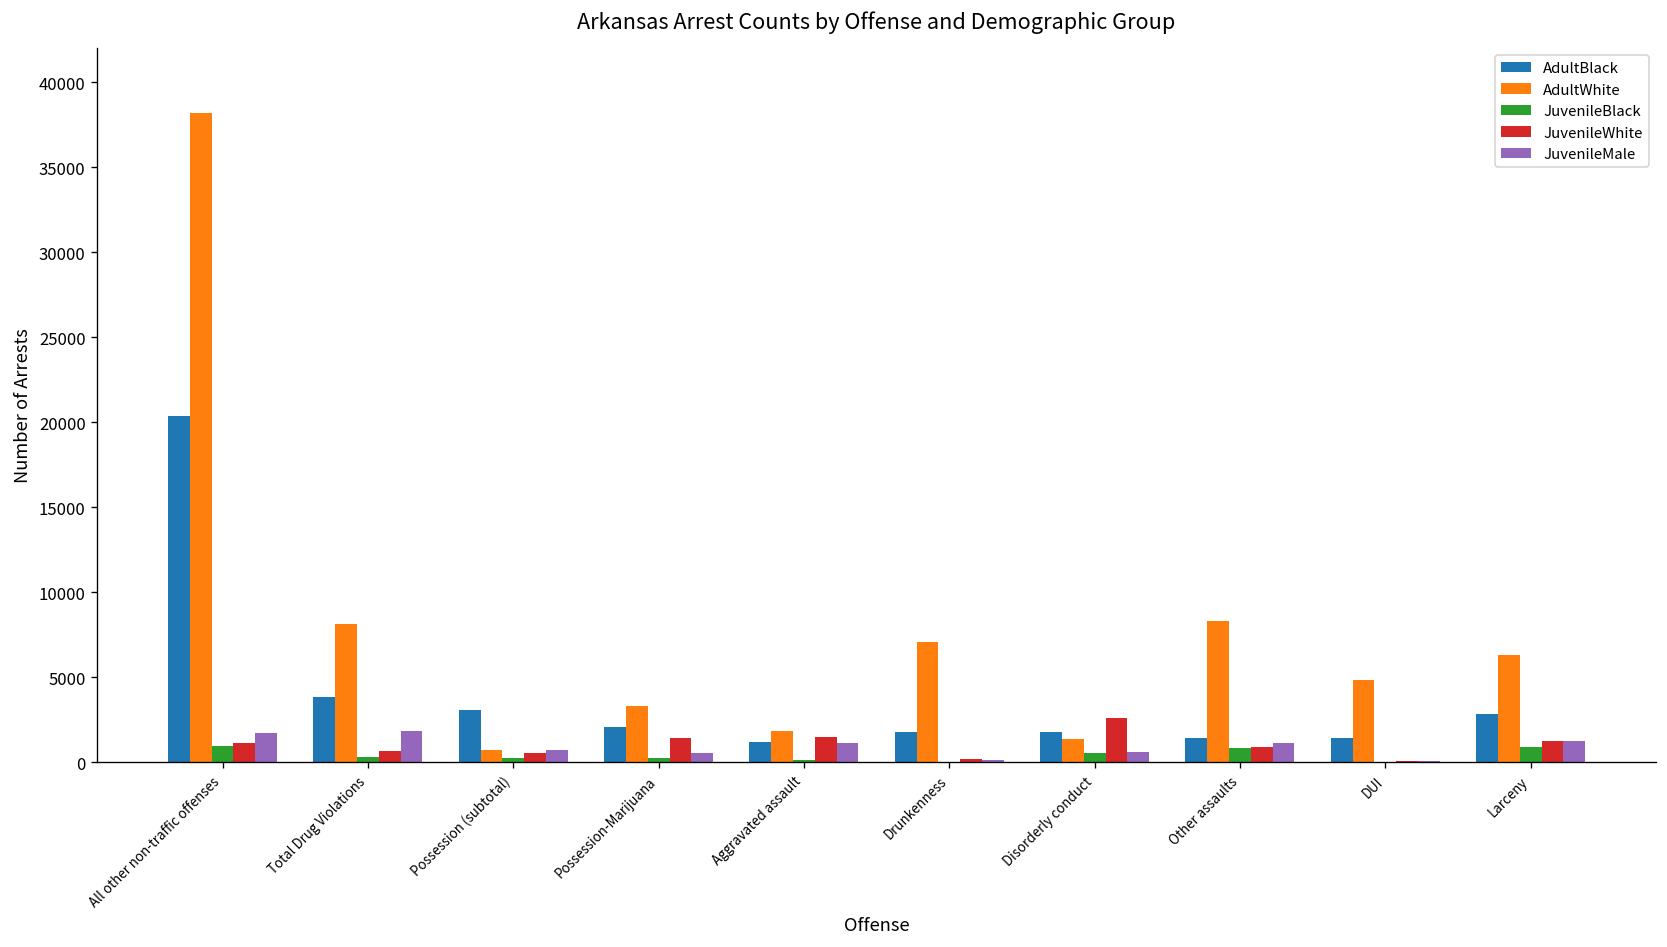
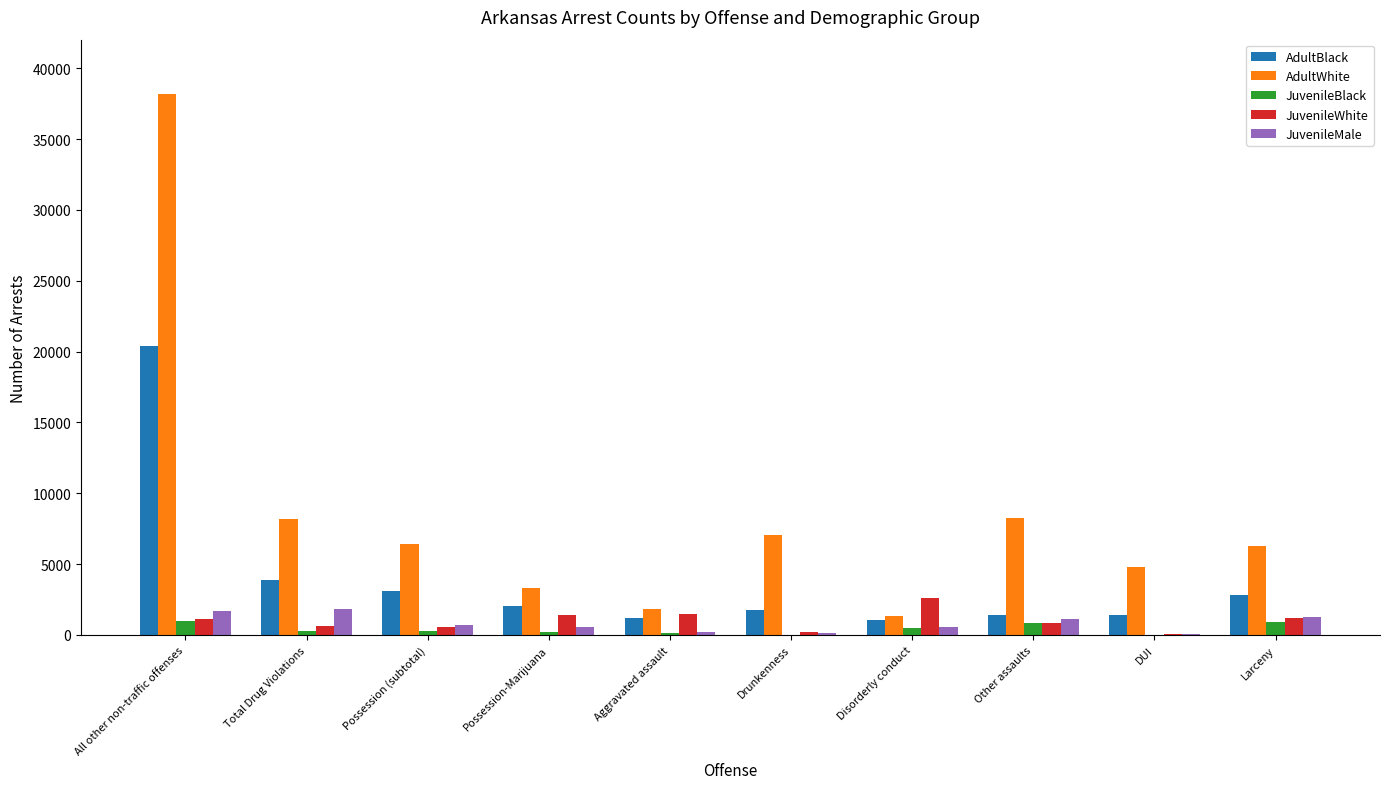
AdultWhite, Possession (subtotal): 700 -> 6400
JuvenileMale, Aggravated assault: 1100 -> 200
AdultBlack, Disorderly conduct: 1800 -> 1000
